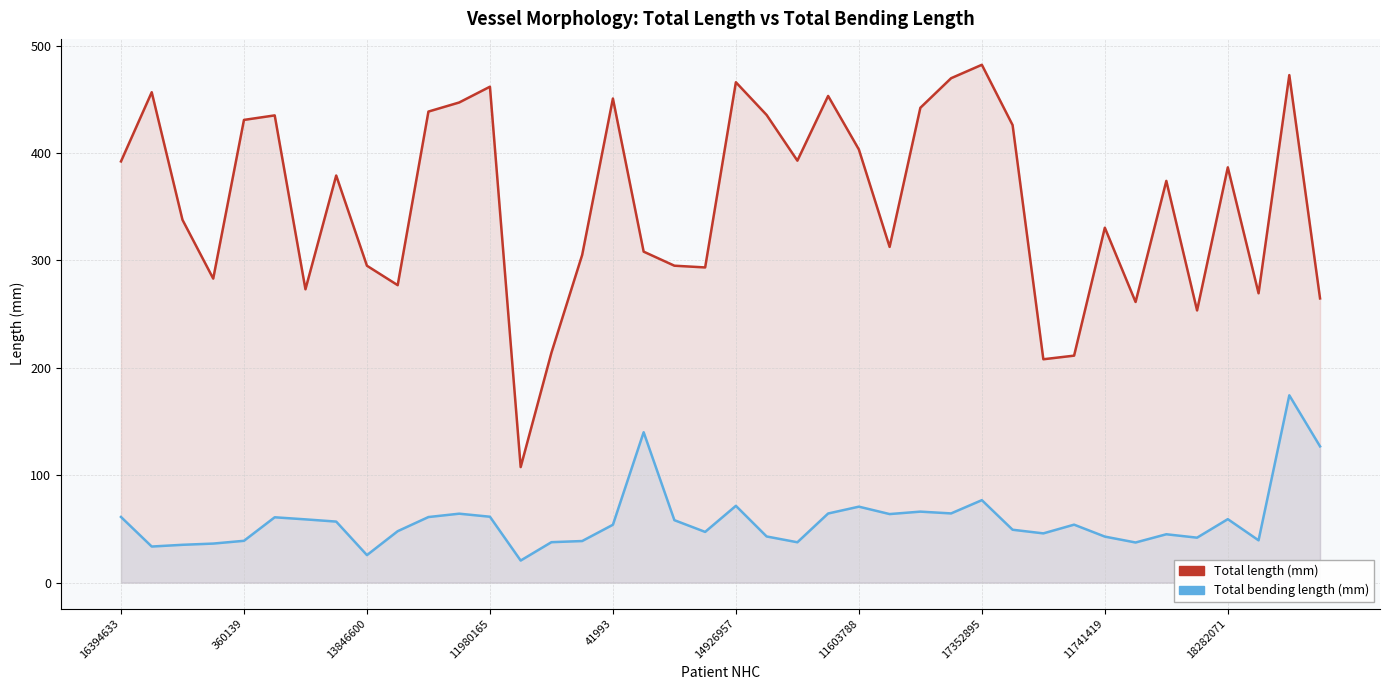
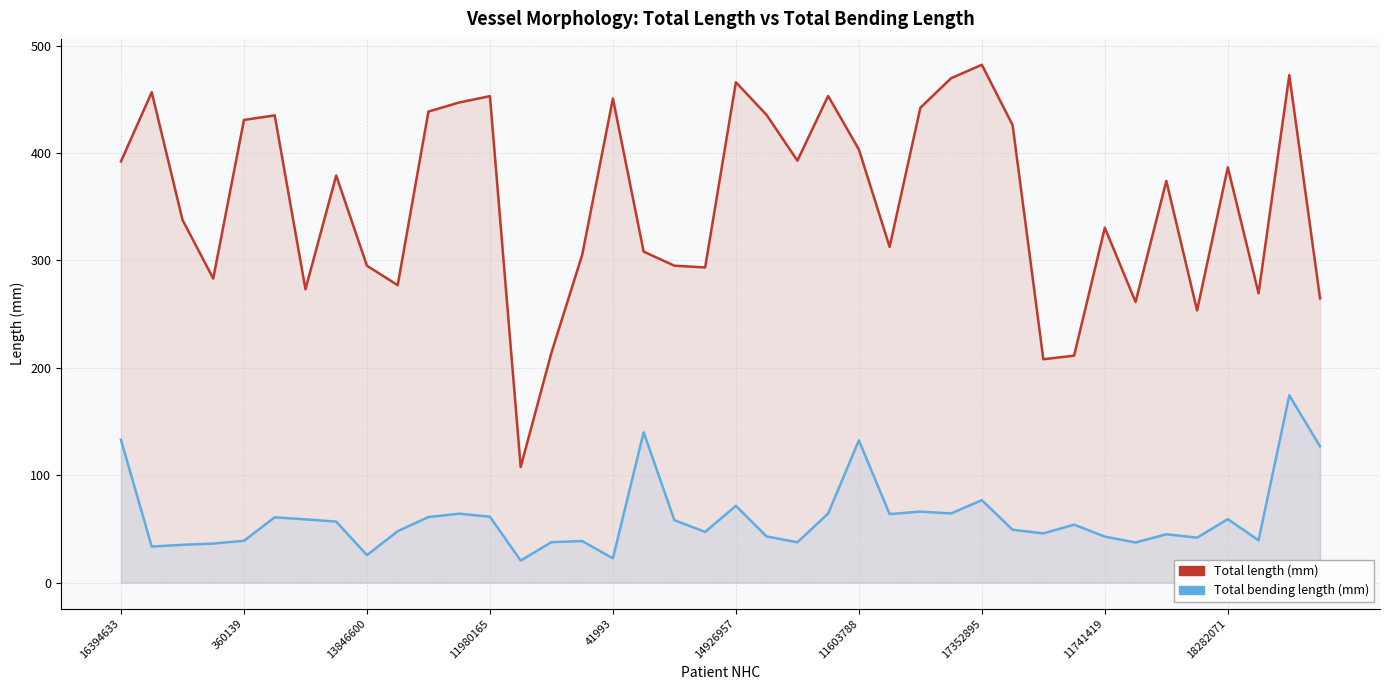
Total bending length (mm), 16394633: 61 -> 133
Total length (mm), 11980165: 462 -> 453
Total bending length (mm), 41993: 54 -> 23
Total bending length (mm), 11603788: 71 -> 132
